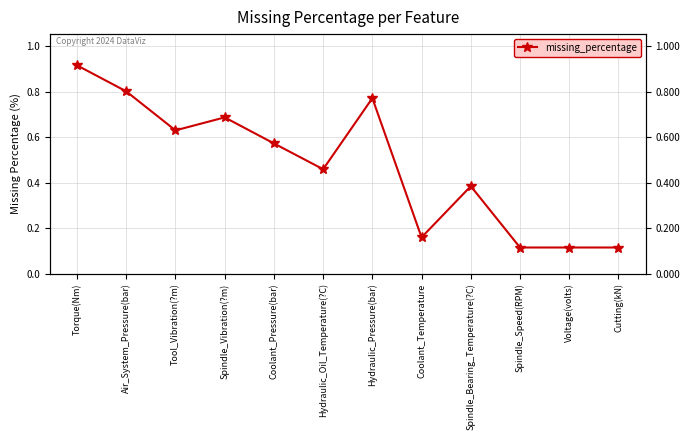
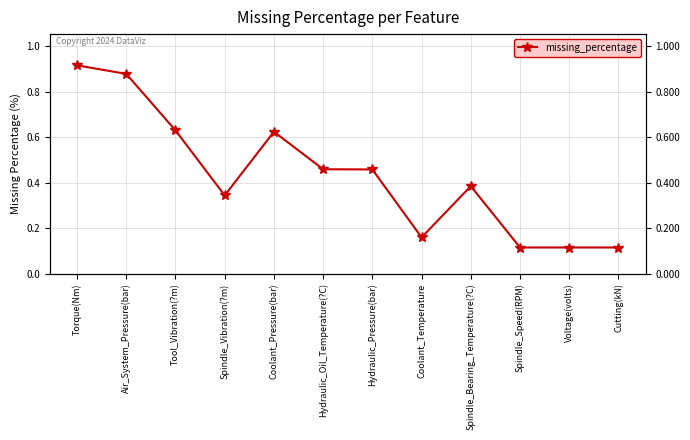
Air_System_Pressure(bar): 0.80 -> 0.88
Spindle_Vibration(?m): 0.69 -> 0.34
Coolant_Pressure(bar): 0.57 -> 0.62
Hydraulic_Pressure(bar): 0.77 -> 0.46
